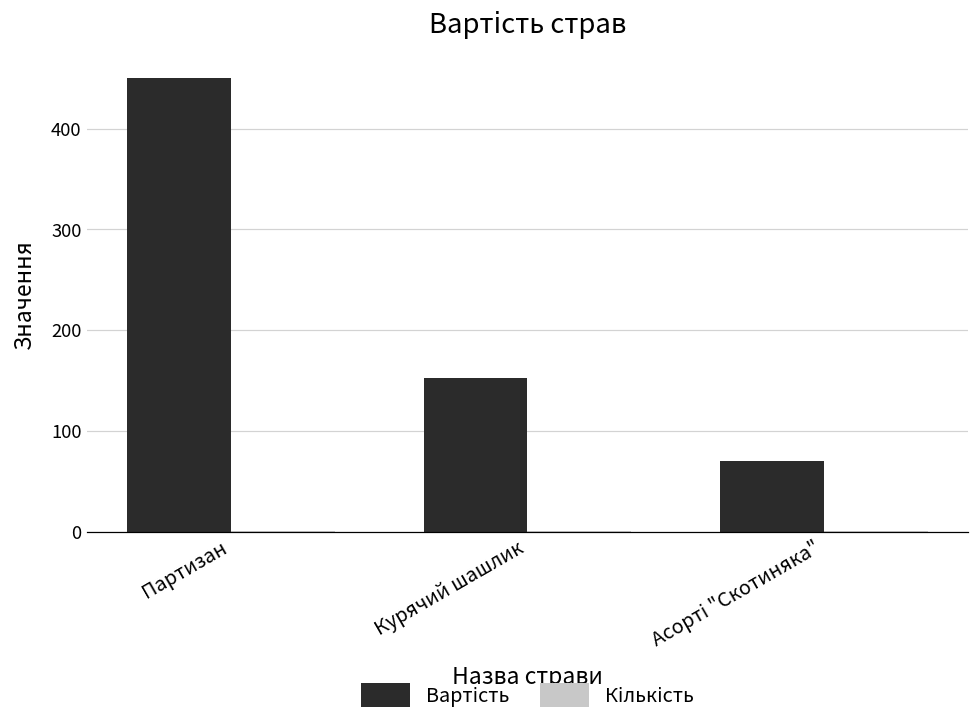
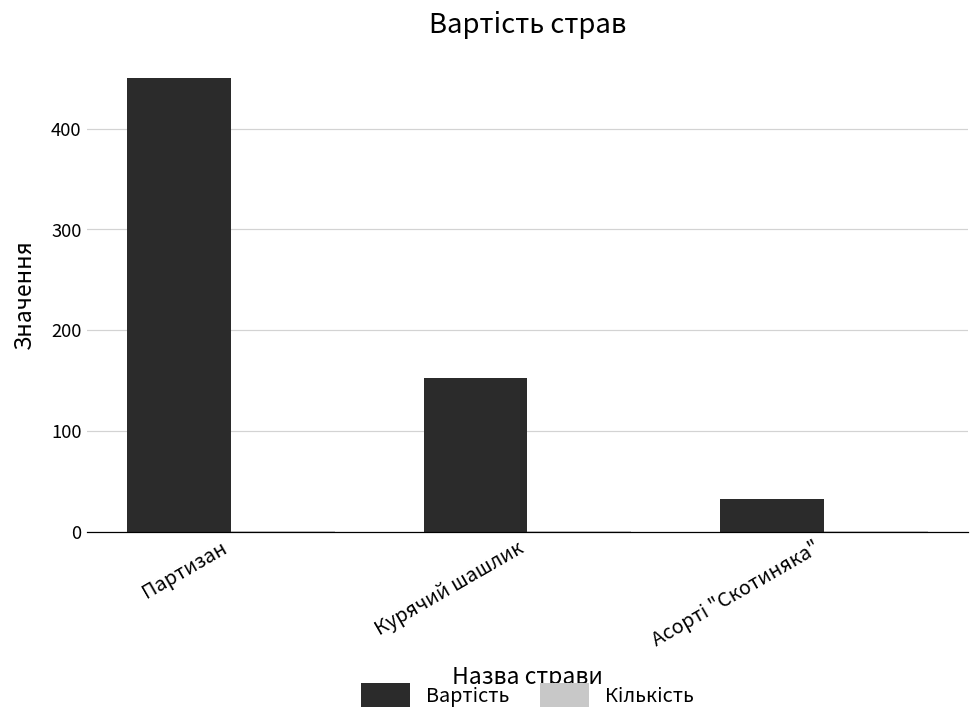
Вартість, Асорті "Скотиняка": 70 -> 30
